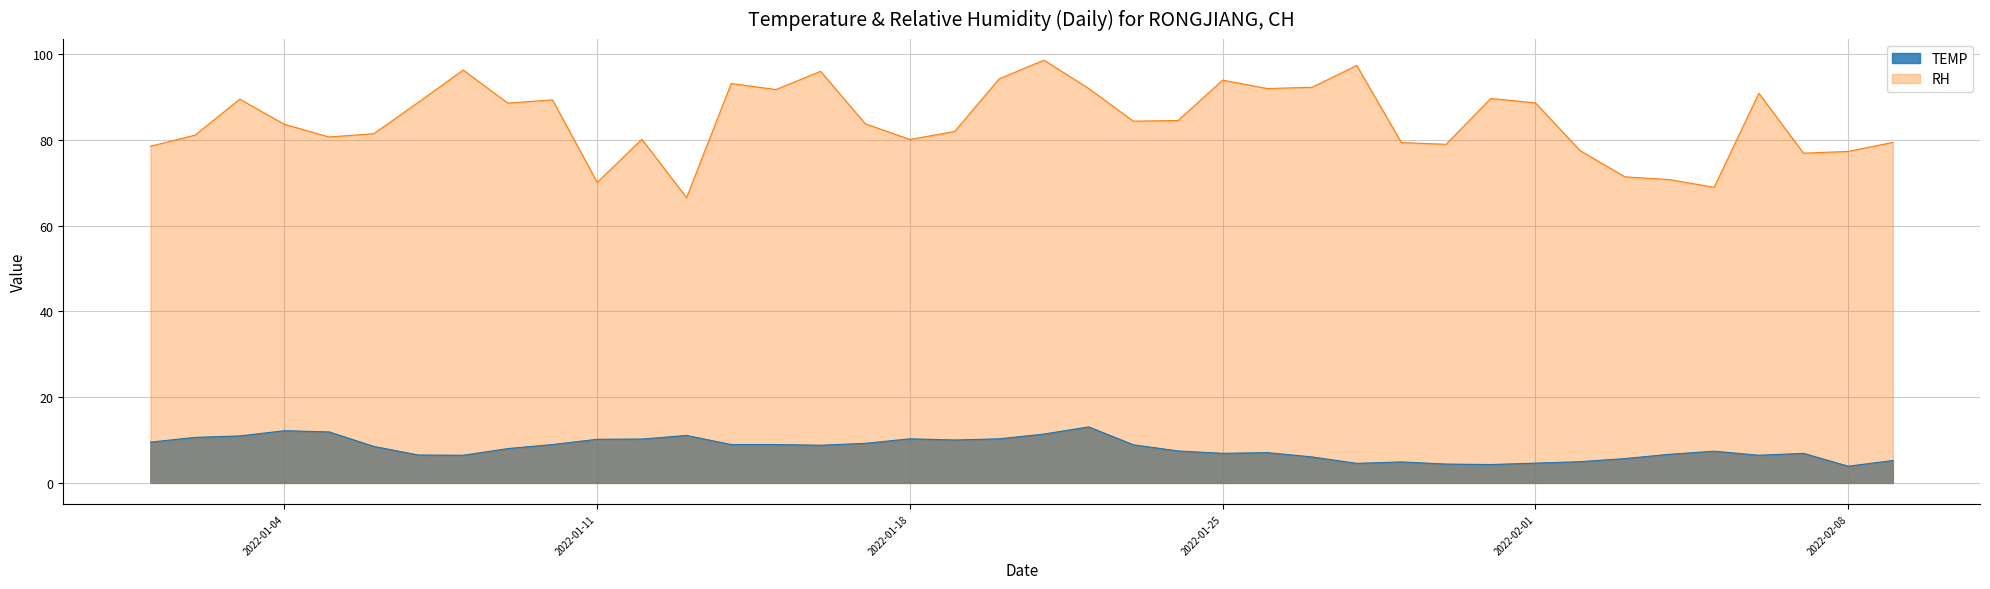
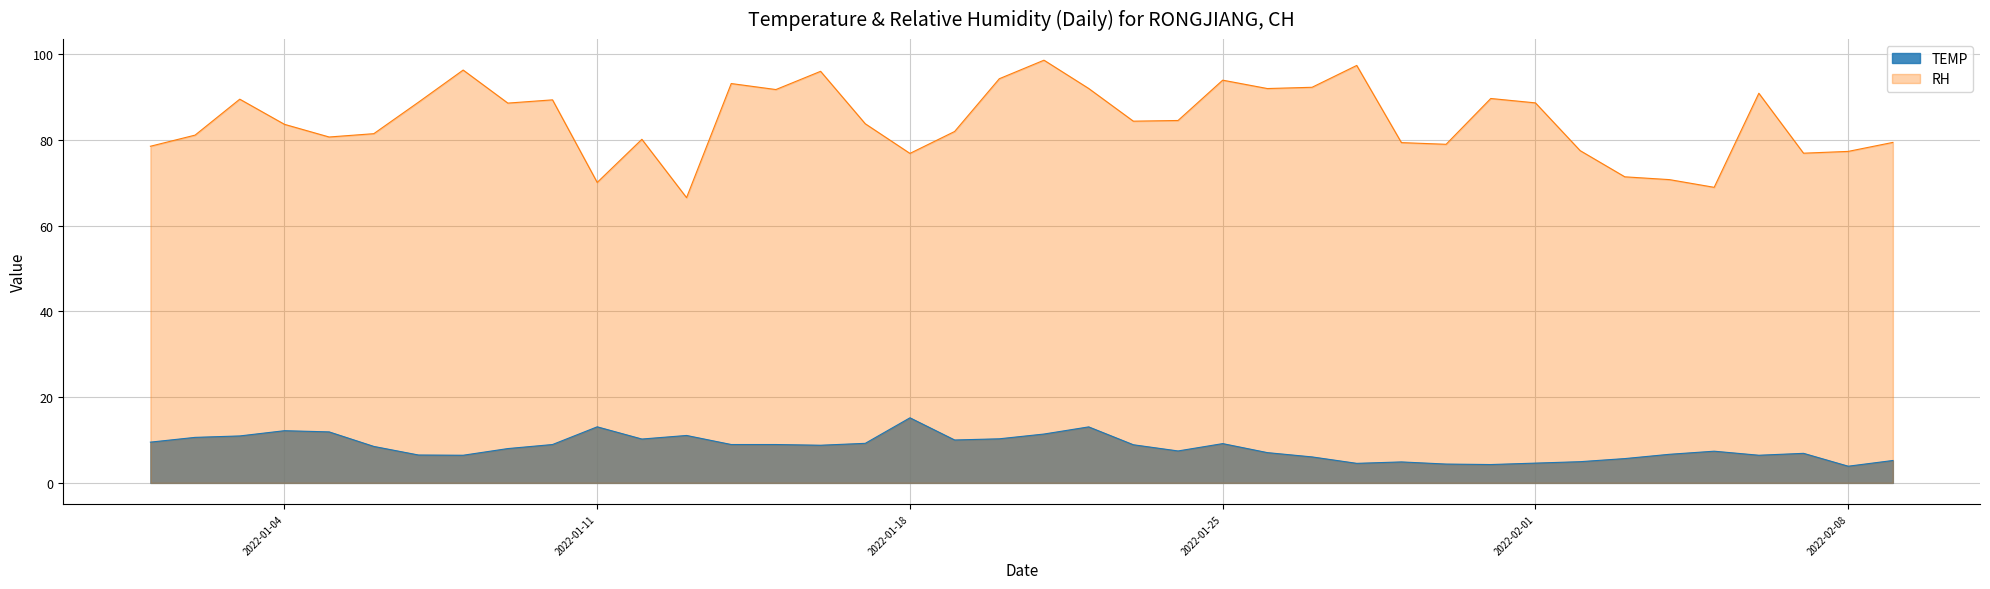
TEMP, 2022-01-11: 10 -> 13
TEMP, 2022-01-18: 10 -> 15
RH, 2022-01-18: 80 -> 77
TEMP, 2022-01-25: 7 -> 9
